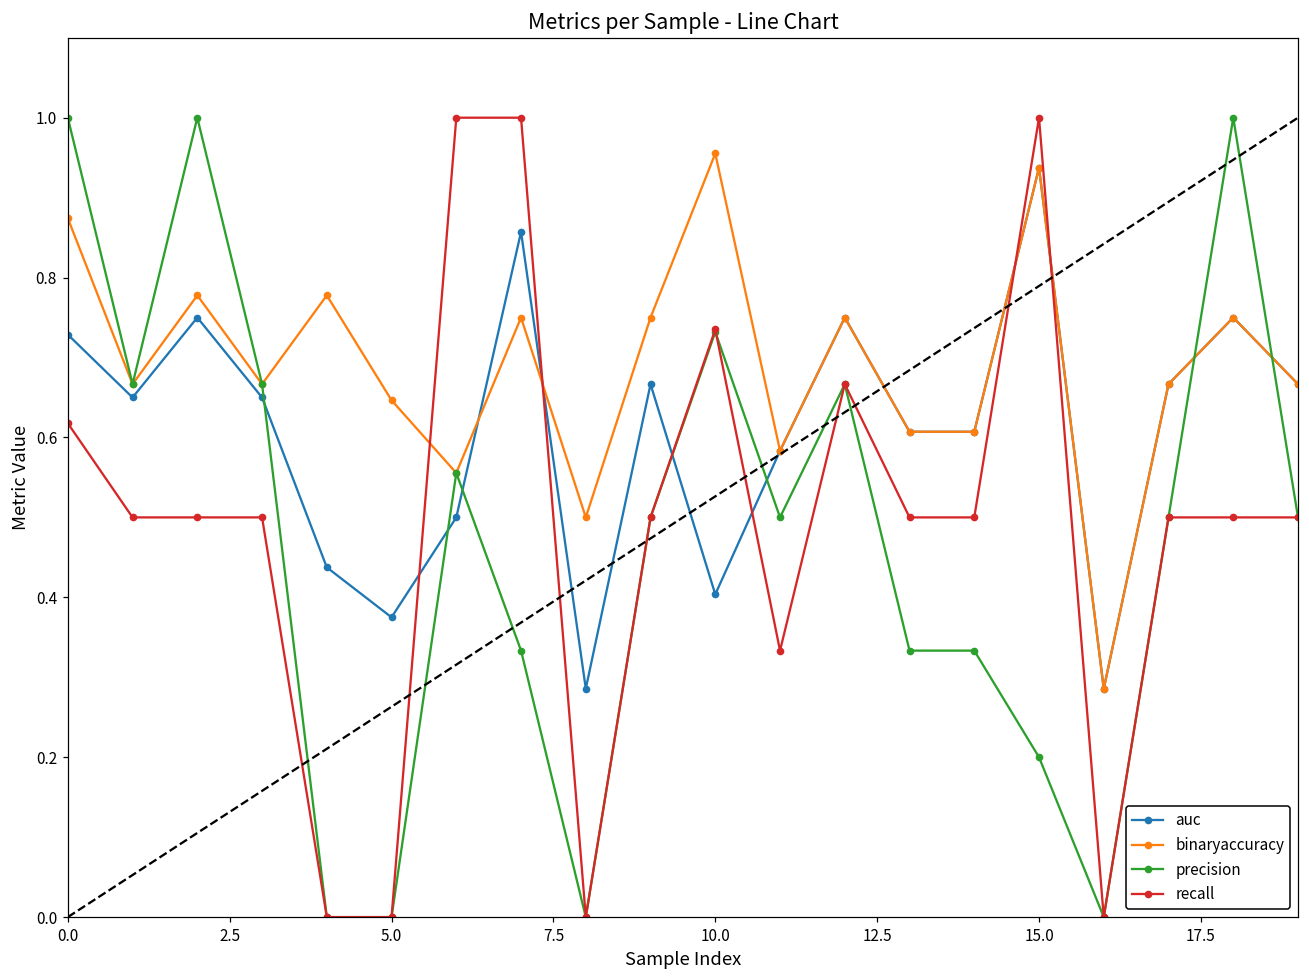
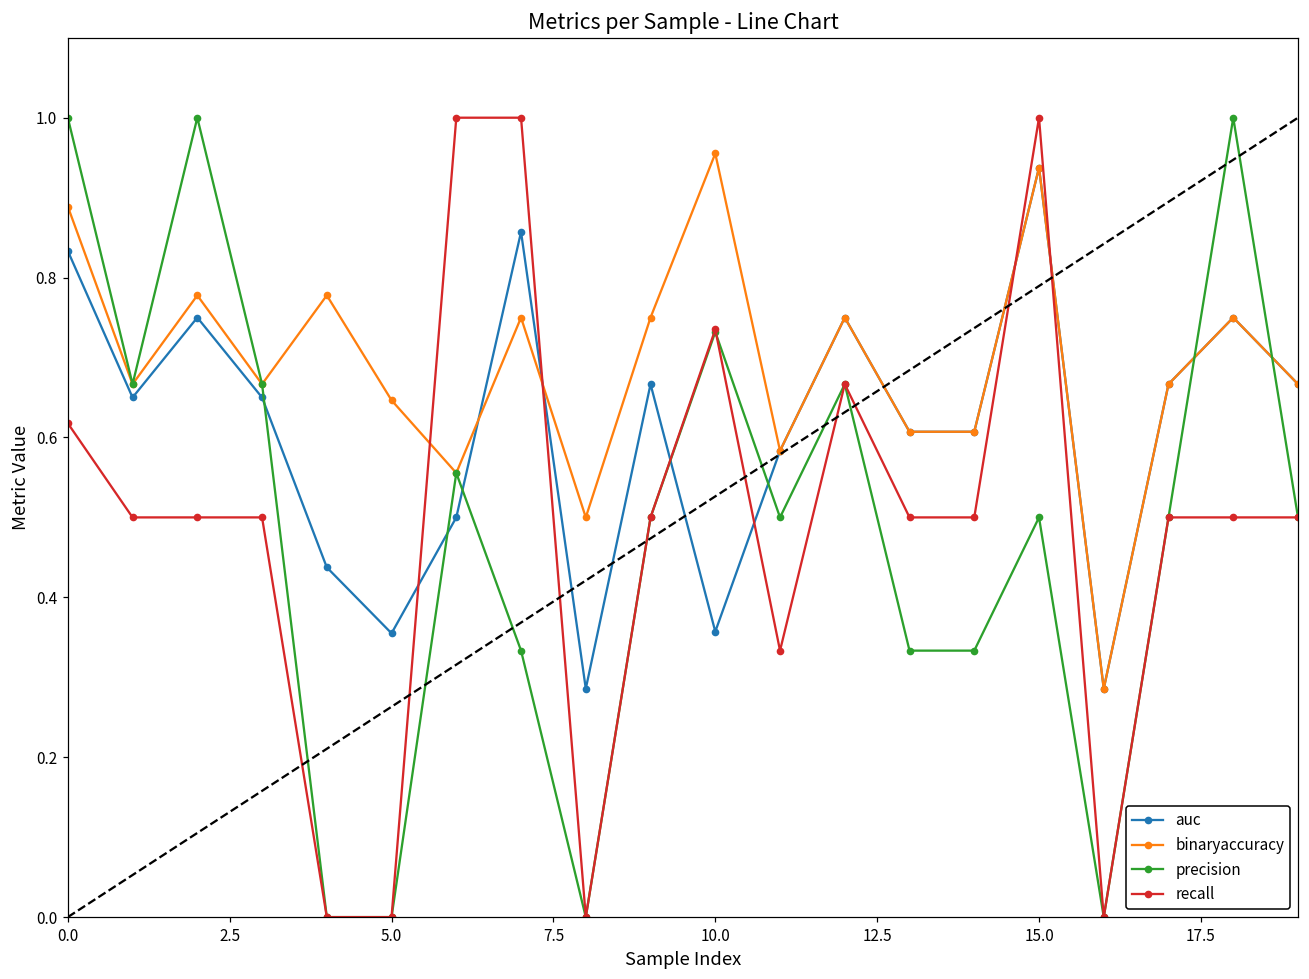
auc, 0.0: 0.73 -> 0.83
binaryaccuracy, 0.0: 0.87 -> 0.89
auc, 5.0: 0.38 -> 0.36
auc, 10.0: 0.40 -> 0.36
precision, 15.0: 0.2 -> 0.5
